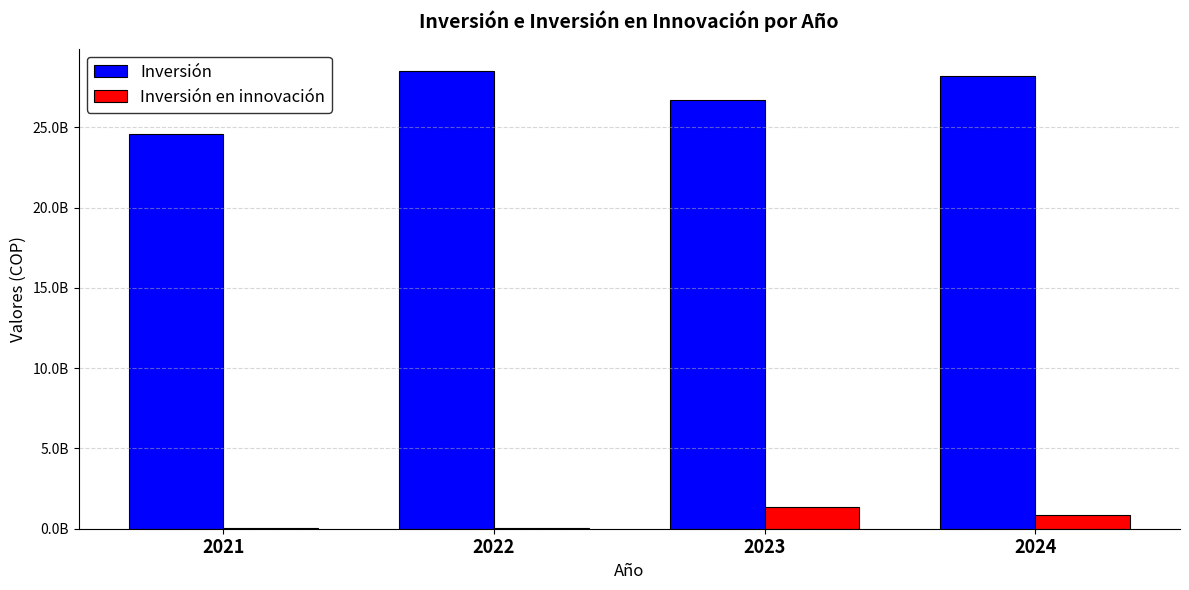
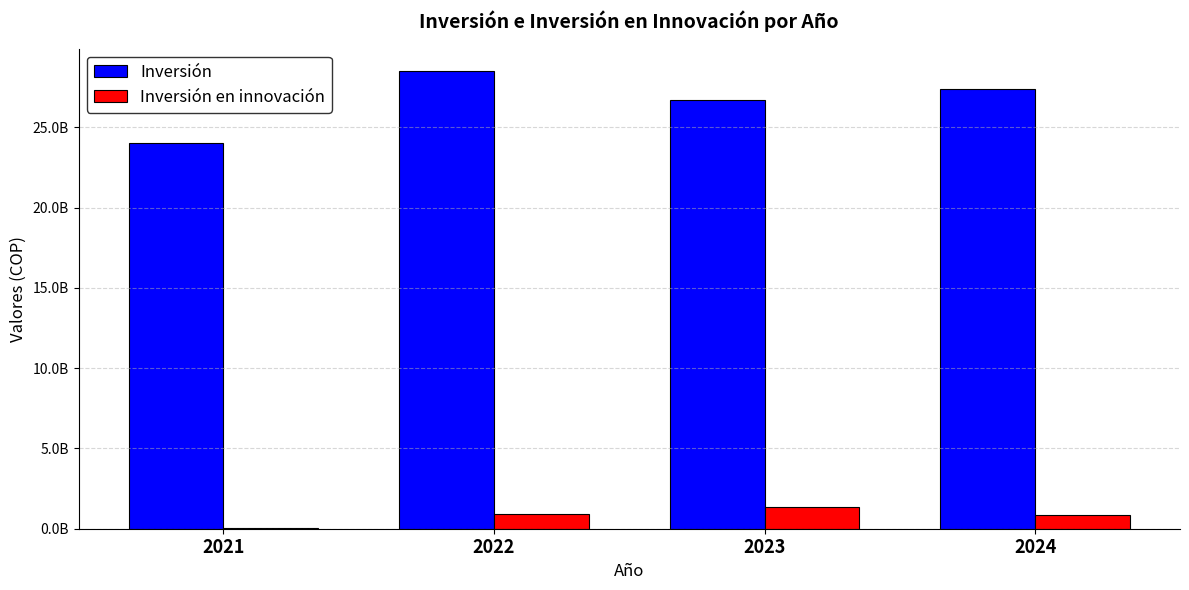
Inversión, 2021: 24600000000 -> 24100000000
Inversión en innovación, 2022: 100000000 -> 900000000
Inversión, 2024: 28200000000 -> 27400000000
